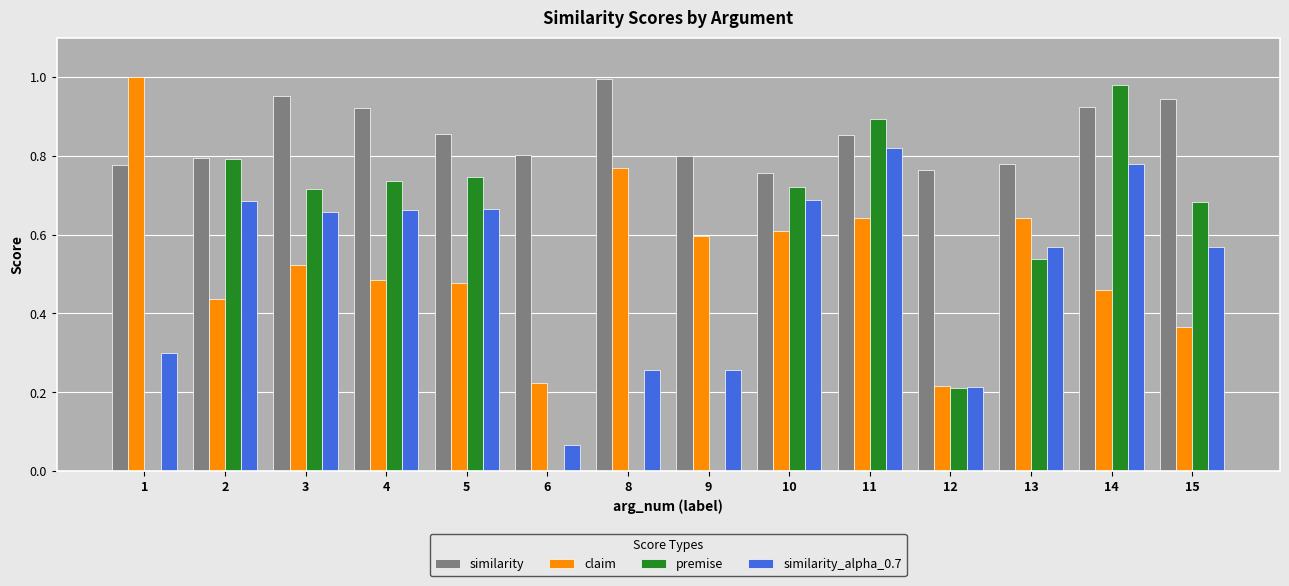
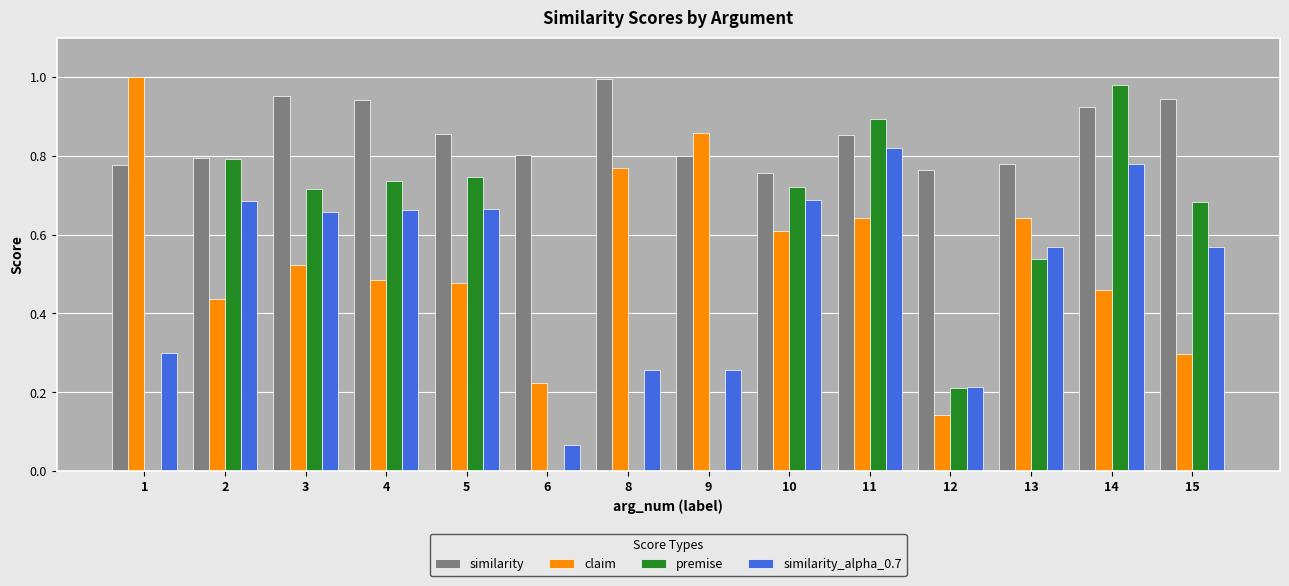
similarity, 4: 0.92 -> 0.94
claim, 9: 0.60 -> 0.86
claim, 12: 0.22 -> 0.14
claim, 15: 0.37 -> 0.30
